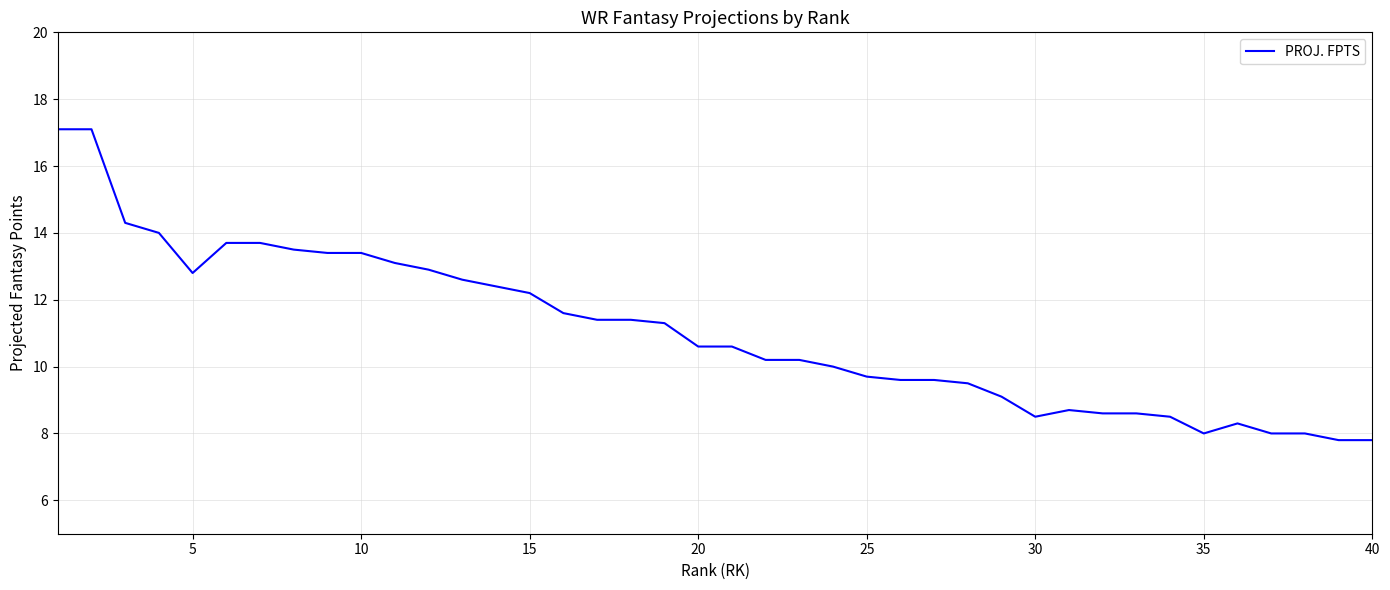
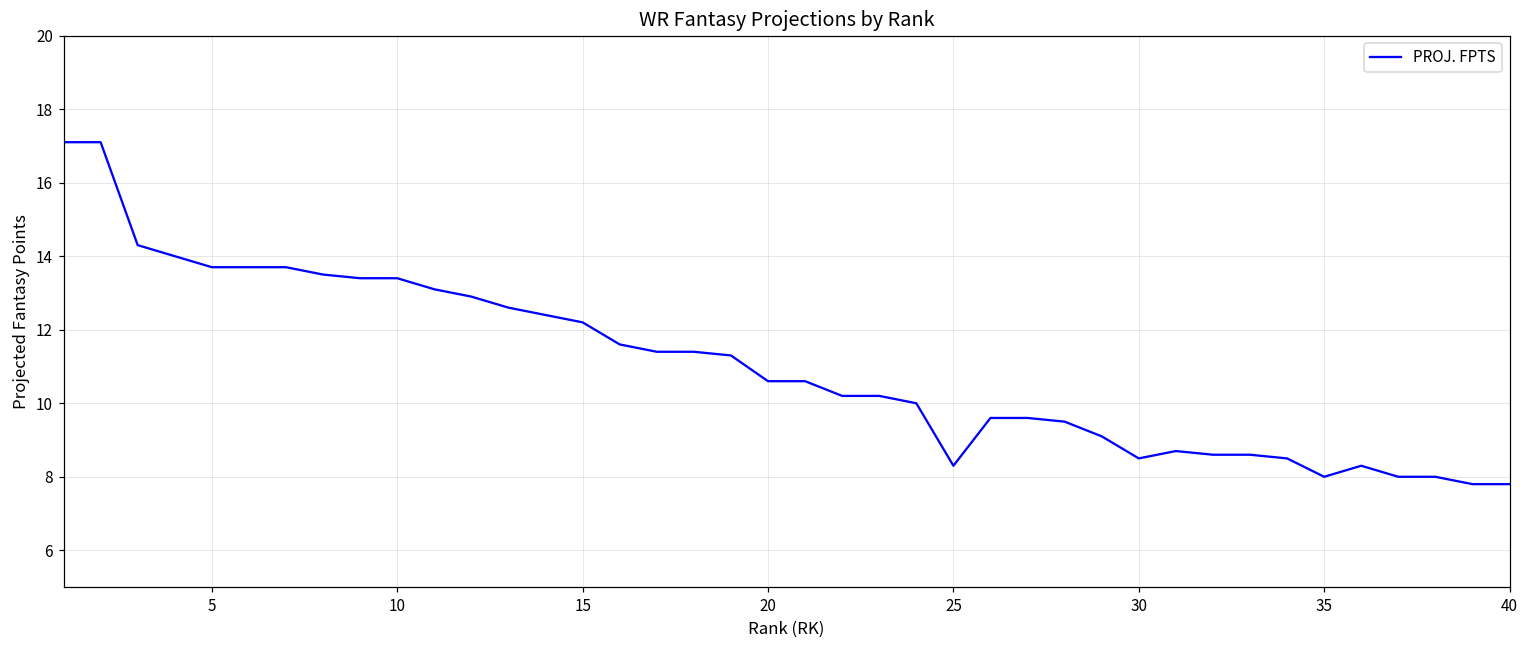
5: 12.8 -> 13.7
25: 9.7 -> 8.3
